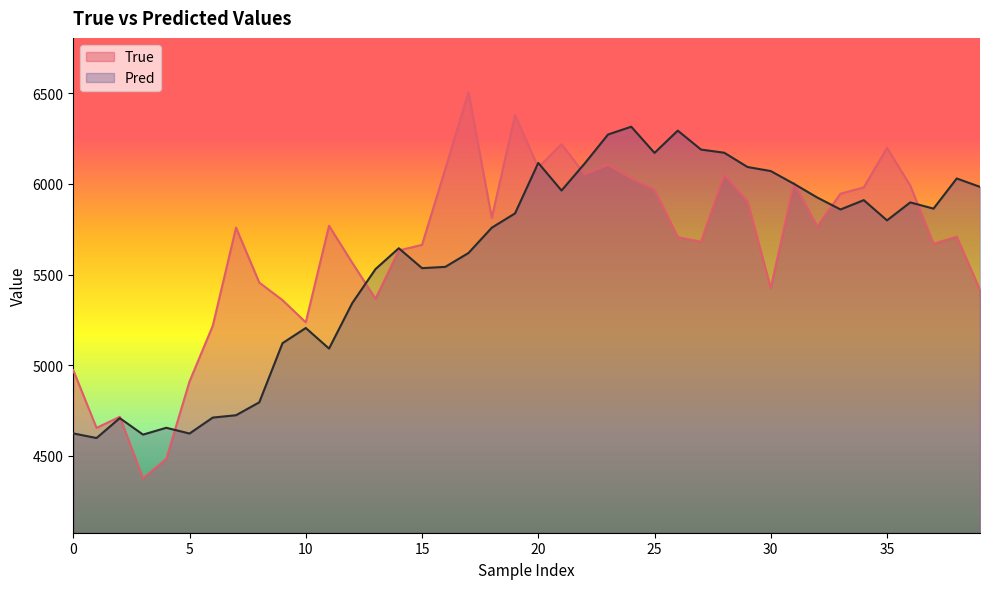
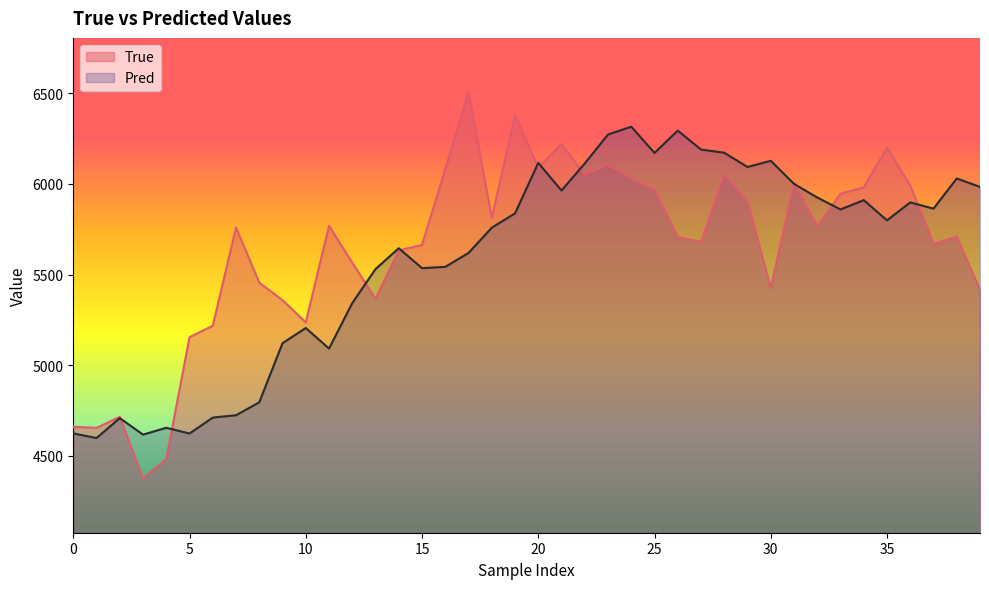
True, 0: 4970 -> 4660
True, 5: 4910 -> 5160
Pred, 30: 6070 -> 6130
